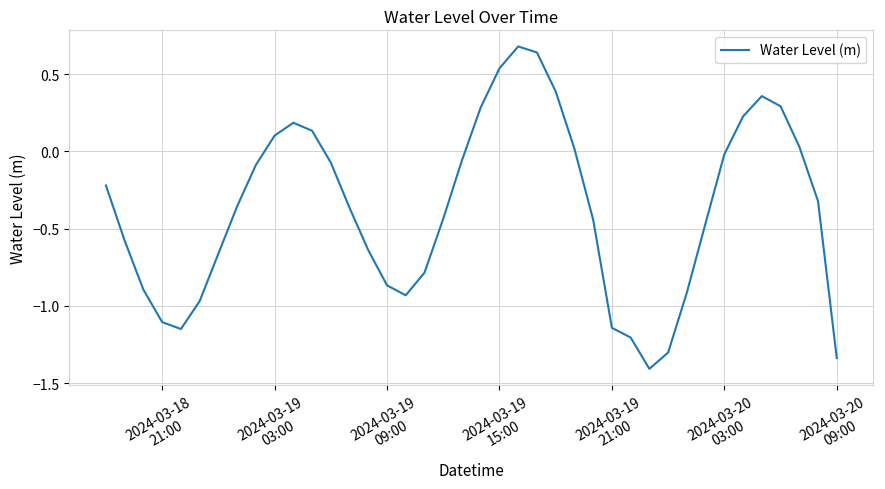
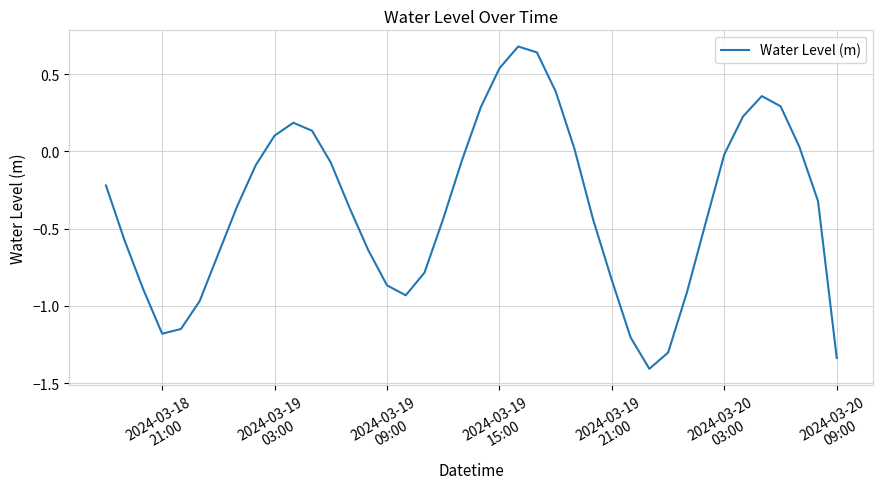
2024-03-18 21:00: -1.10 -> -1.18
2024-03-19 21:00: -1.14 -> -0.83
